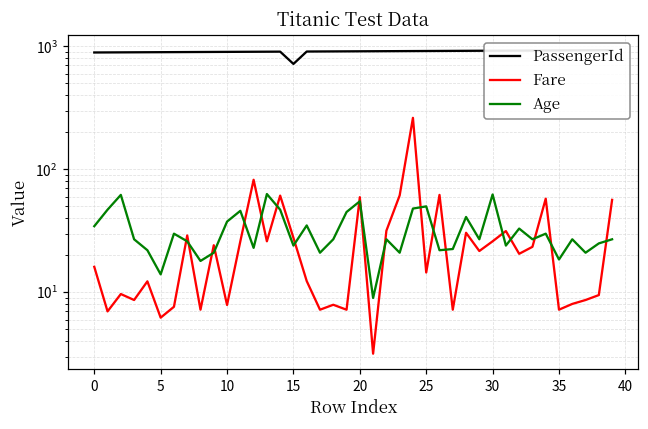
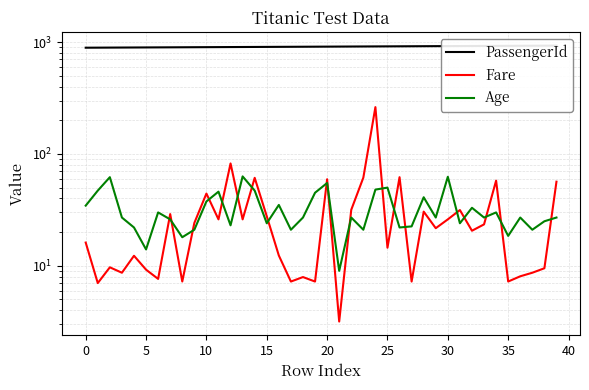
Fare, 5: 6 -> 9
Fare, 10: 8 -> 44
PassengerId, 15: 700 -> 900
